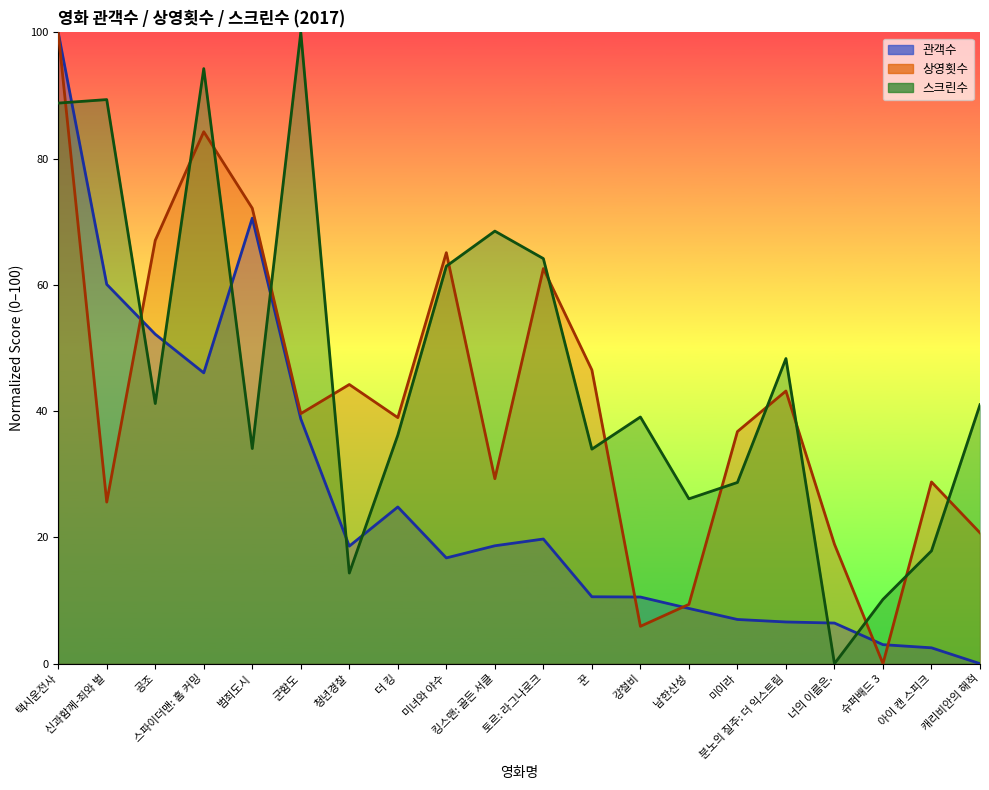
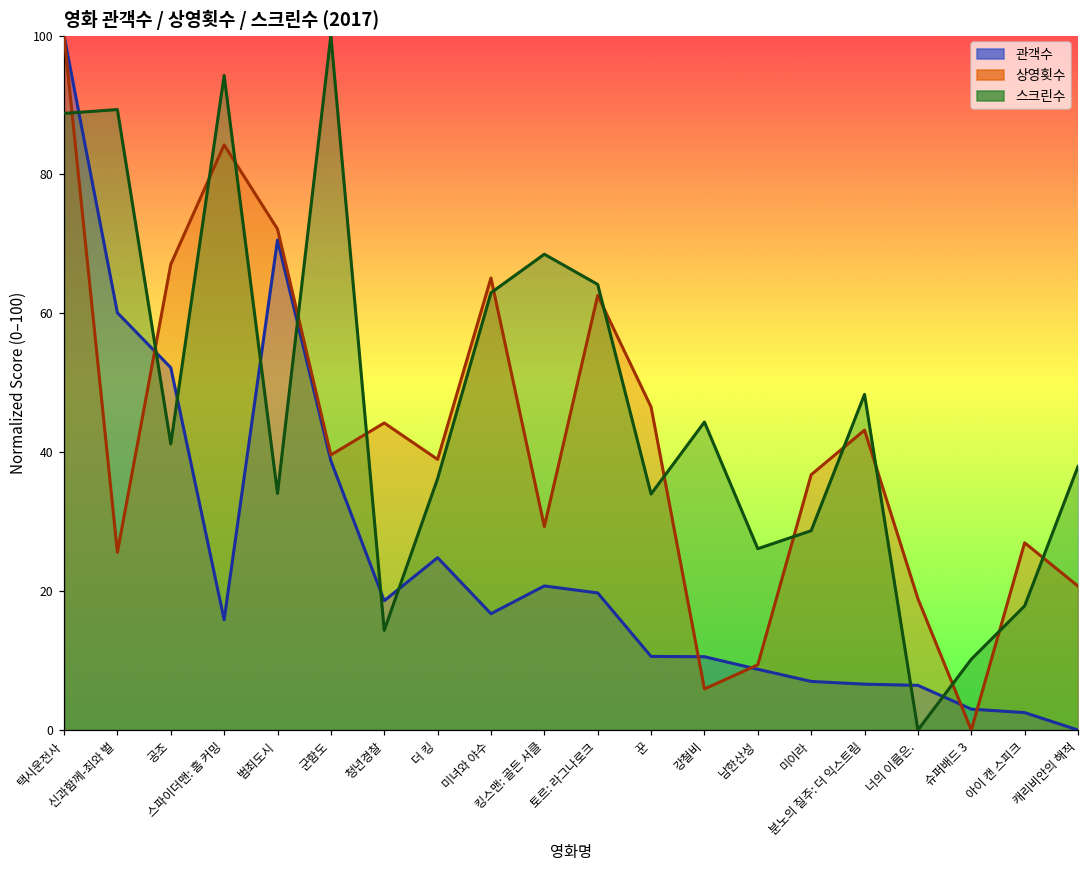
관객수, 스파이더맨: 홈 커밍: 46 -> 16
관객수, 킹스맨: 골든 서클: 19 -> 21
스크린수, 강철비: 39 -> 44
상영횟수, 아이 캔 스피크: 29 -> 27
스크린수, 캐리비안의 해적: 41 -> 38
